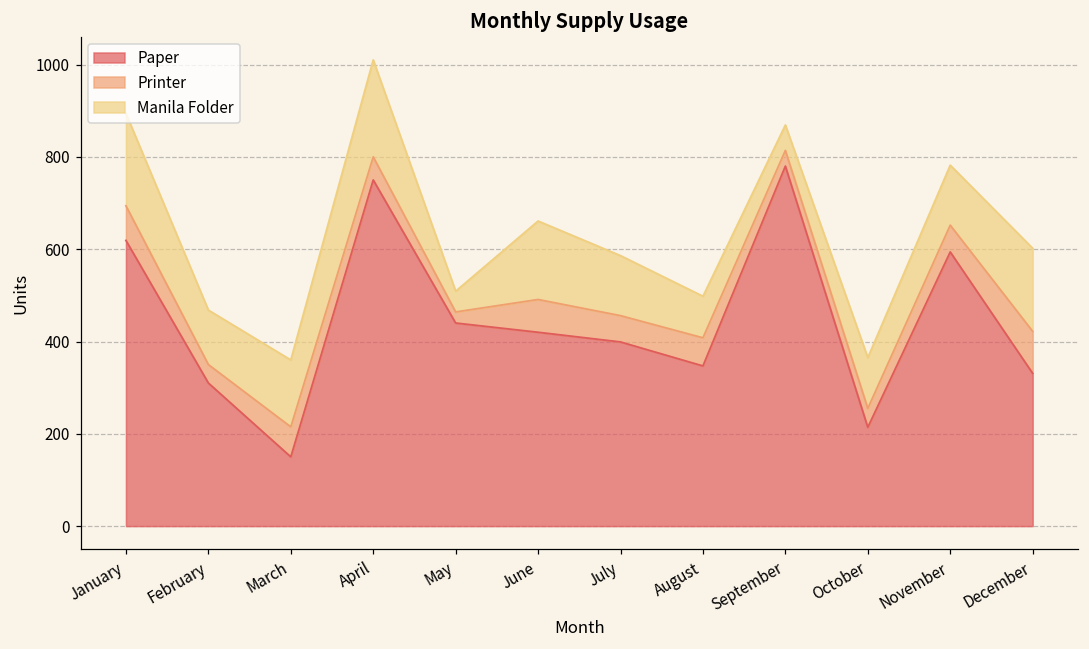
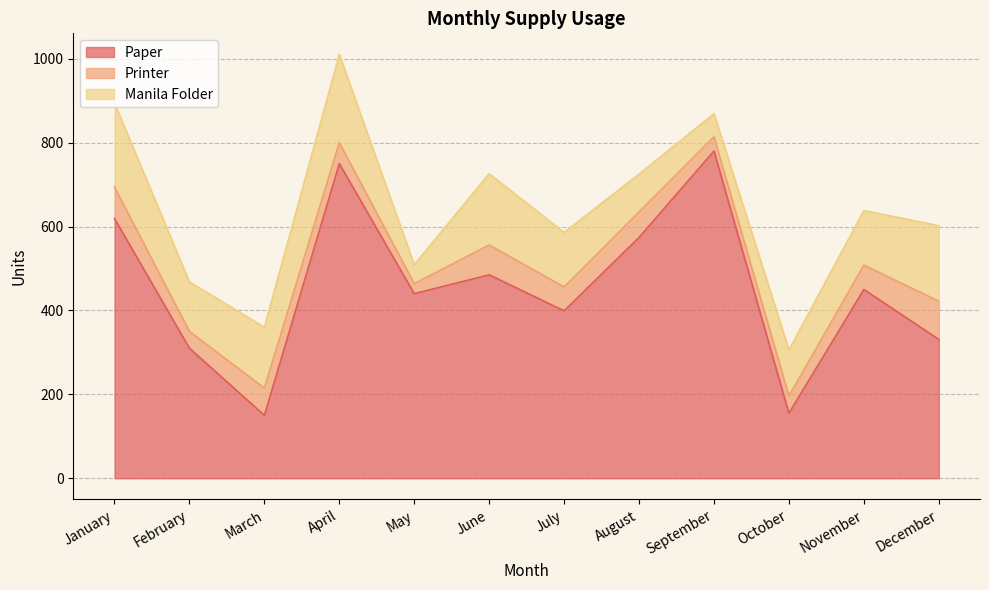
Paper, June: 420 -> 490
Paper, August: 350 -> 570
Paper, October: 210 -> 160
Paper, November: 590 -> 450
